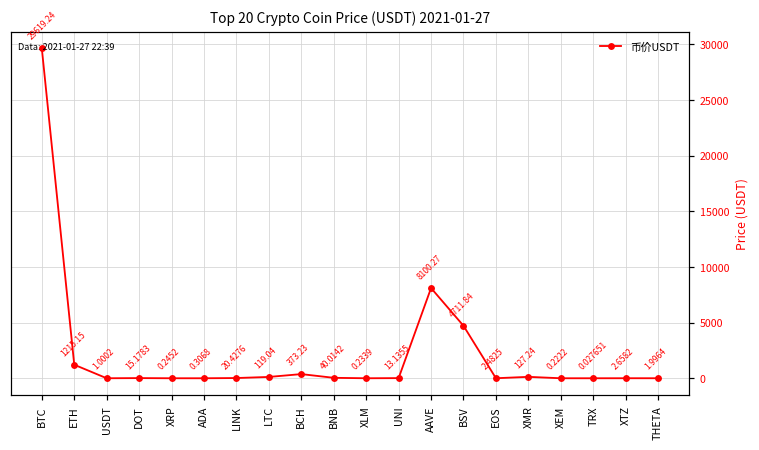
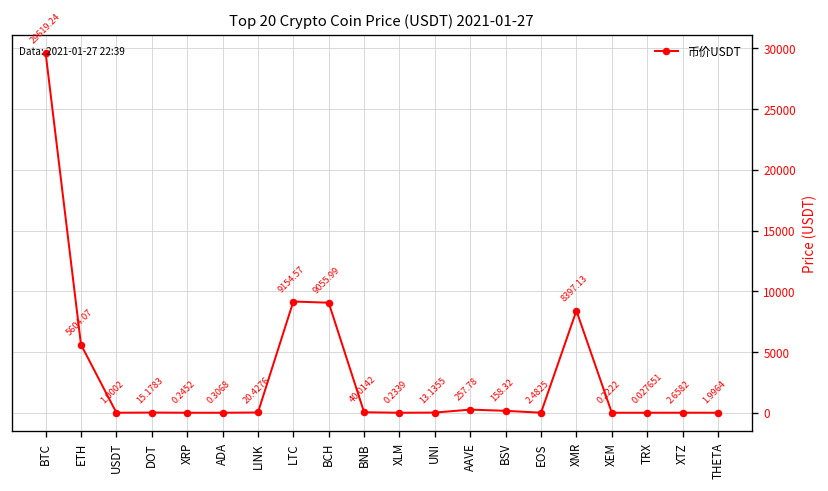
ETH: 1215.15 -> 5604.07
LTC: 119.04 -> 9154.57
BCH: 373.23 -> 9055.99
AAVE: 8100.27 -> 257.78
BSV: 4711.84 -> 158.32
XMR: 127.24 -> 8397.13
